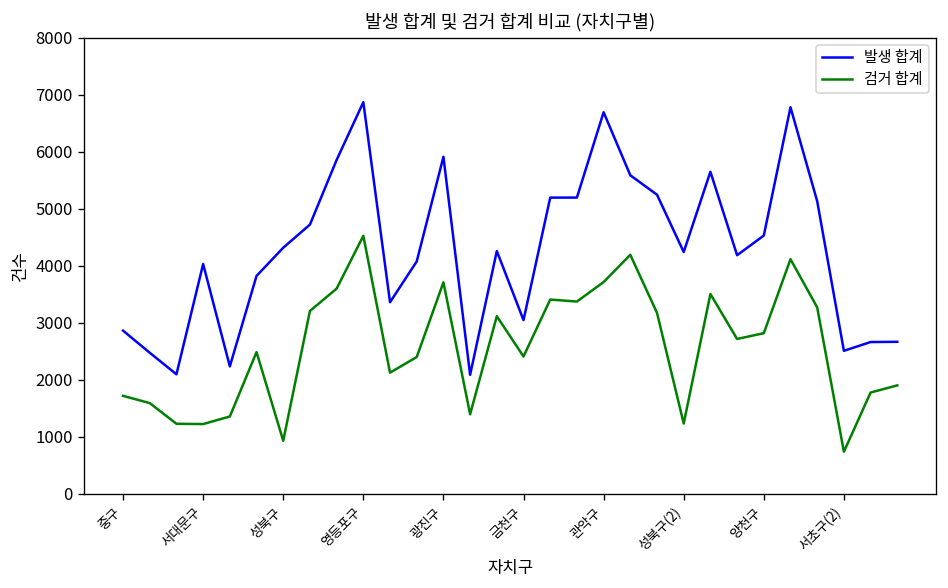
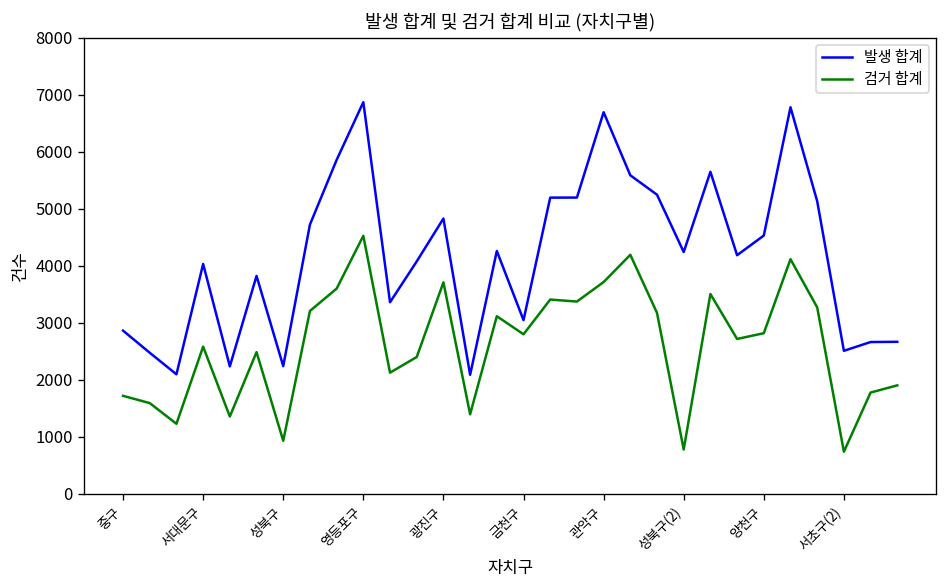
검거 합계, 서대문구: 1200 -> 2600
발생 합계, 성북구: 4300 -> 2200
발생 합계, 광진구: 5900 -> 4800
검거 합계, 금천구: 2400 -> 2800
검거 합계, 성북구(2): 1200 -> 800
